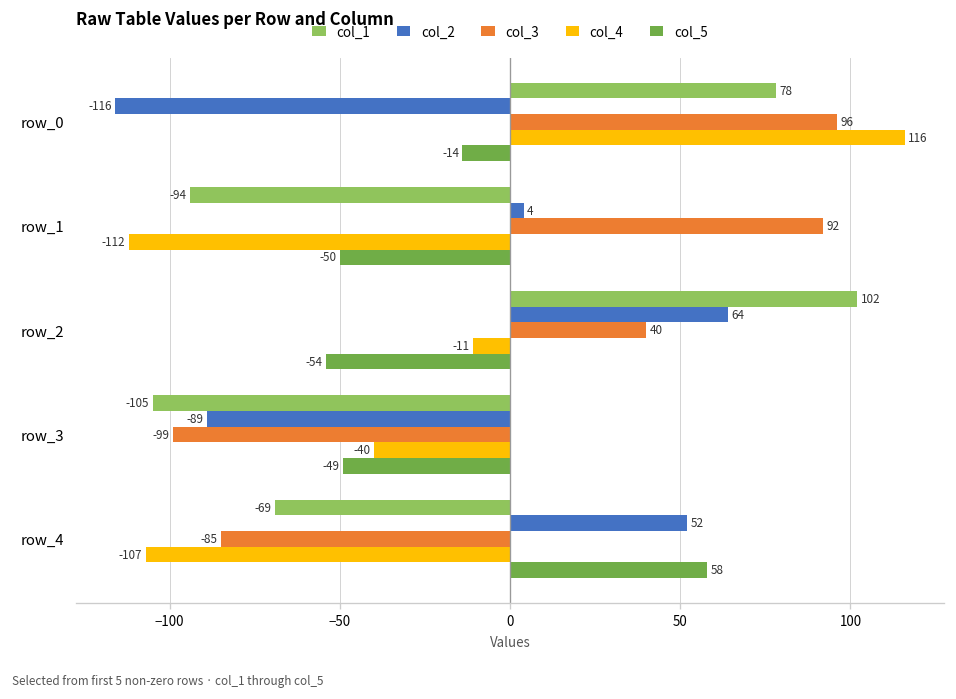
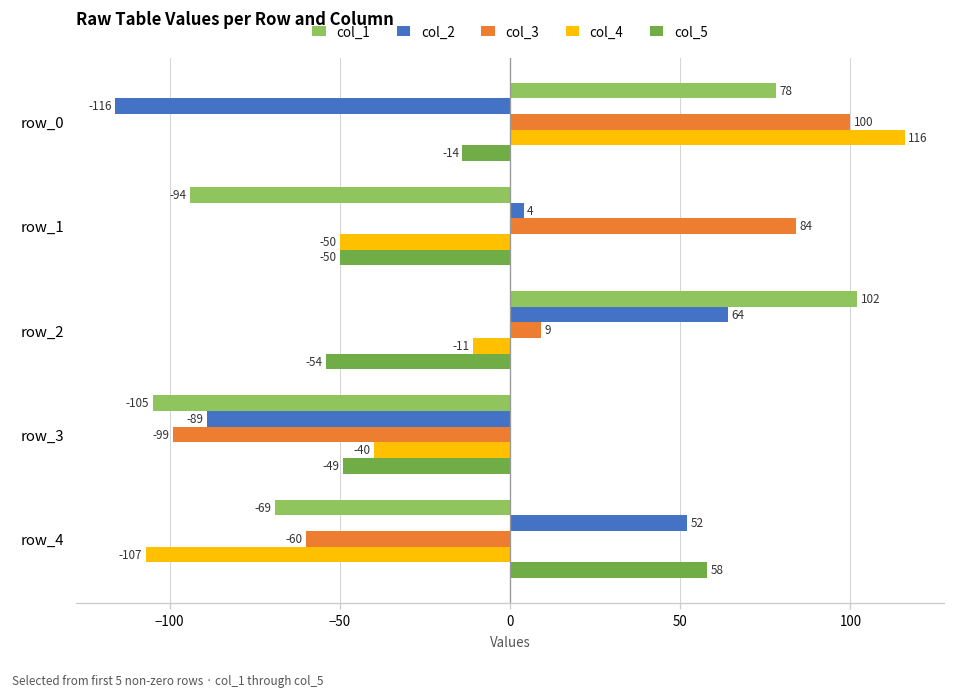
col_3, row_0: 96 -> 100
col_3, row_1: 92 -> 84
col_4, row_1: -112 -> -50
col_3, row_2: 40 -> 9
col_3, row_4: -85 -> -60
